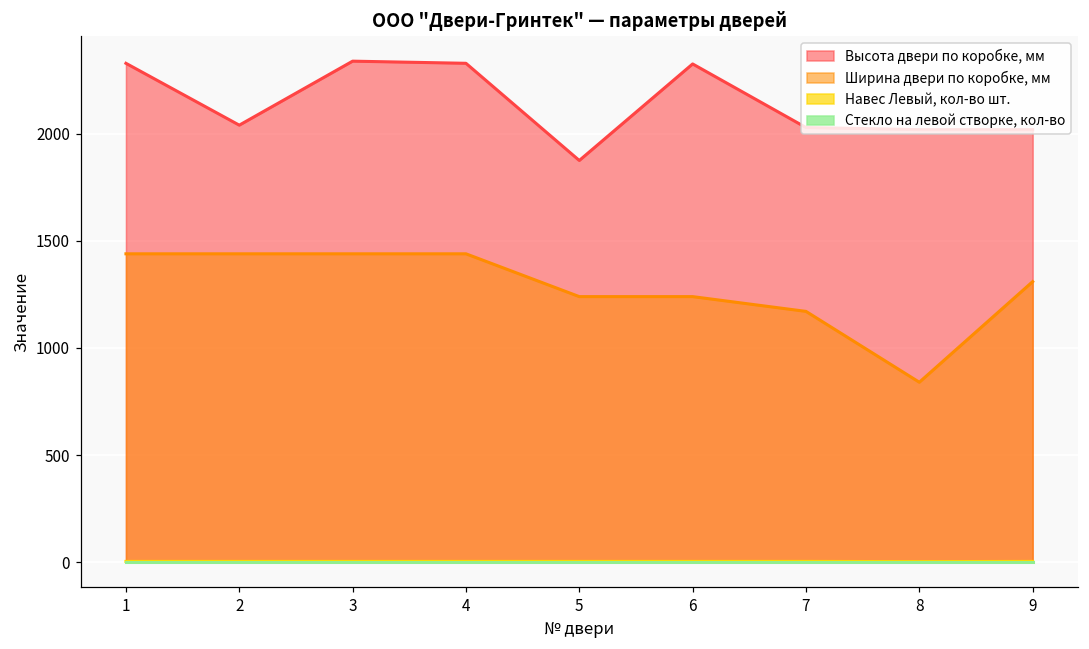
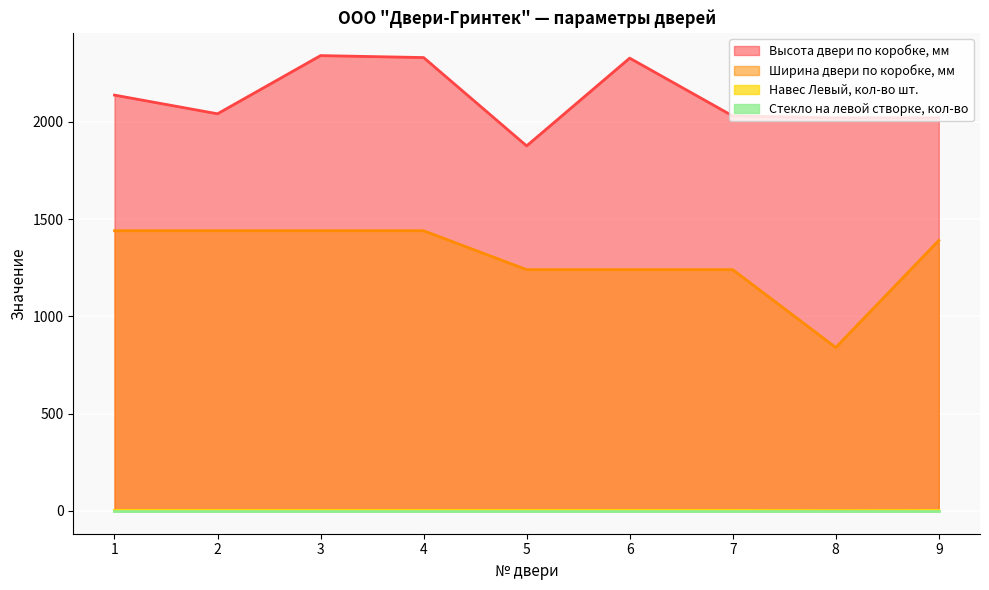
Высота двери по коробке, мм, 1: 2330 -> 2140
Ширина двери по коробке, мм, 7: 1170 -> 1240
Ширина двери по коробке, мм, 9: 1310 -> 1390
